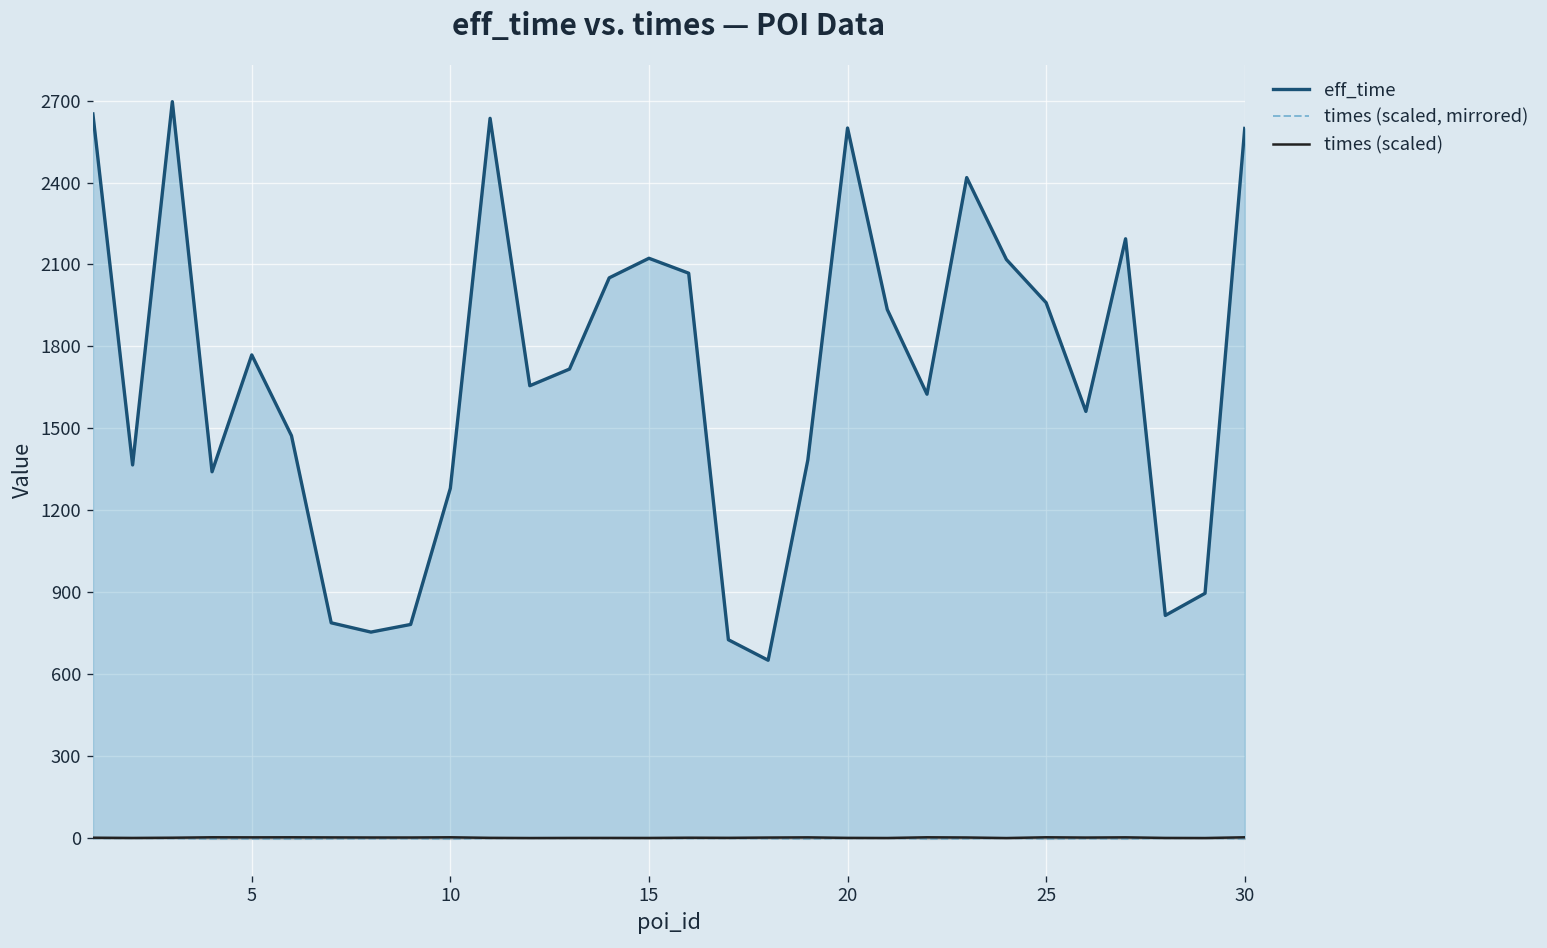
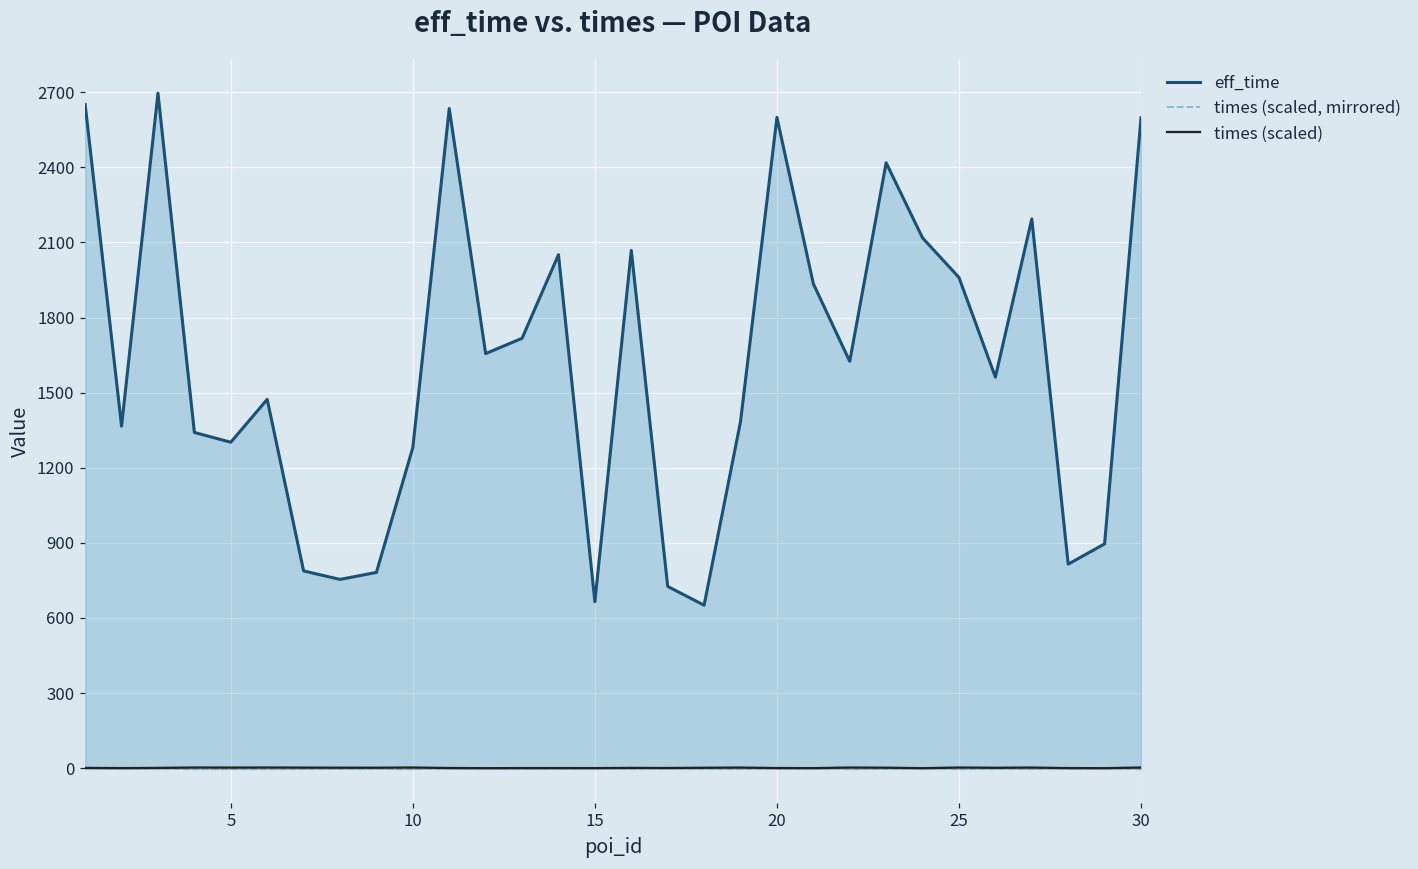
eff_time, 5: 1770 -> 1300
eff_time, 15: 2120 -> 670
